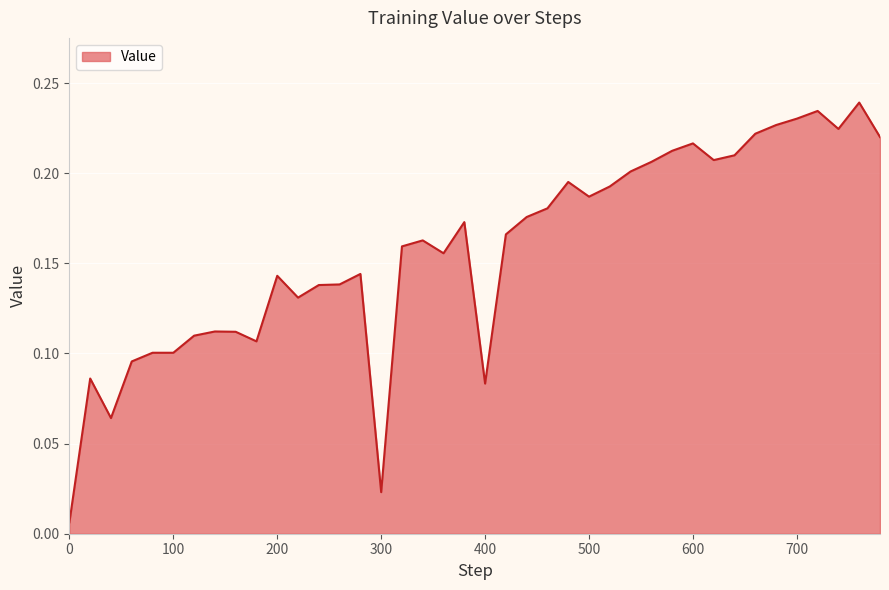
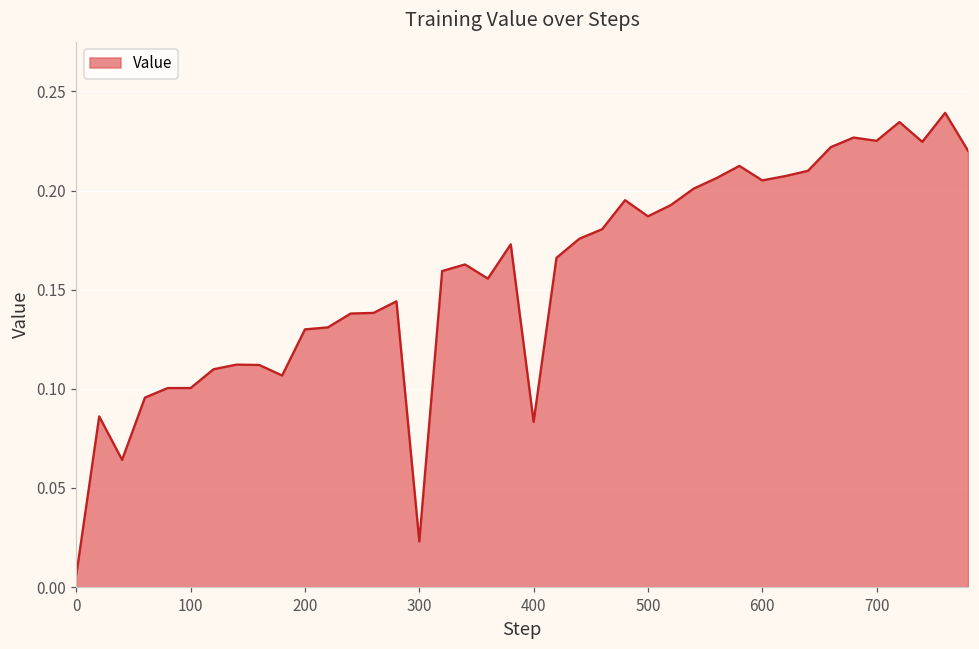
200: 0.143 -> 0.130
600: 0.217 -> 0.205
700: 0.230 -> 0.225
